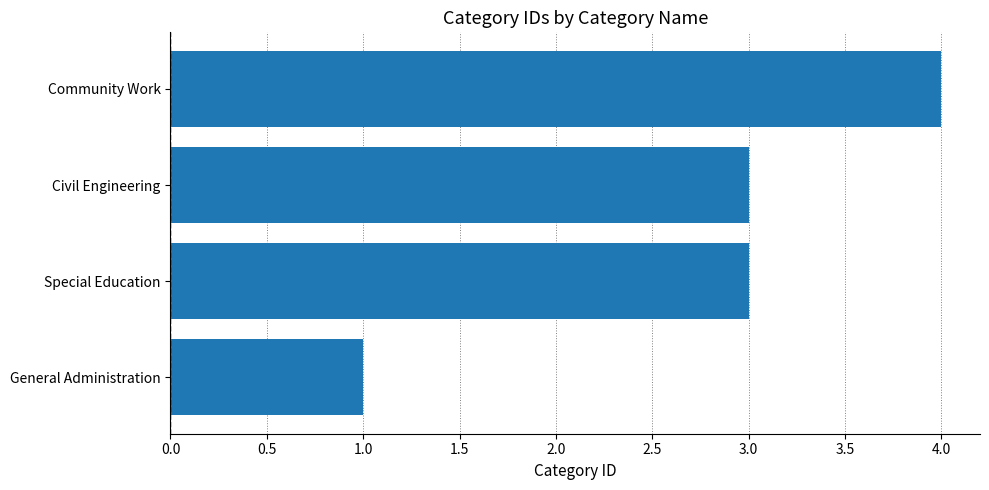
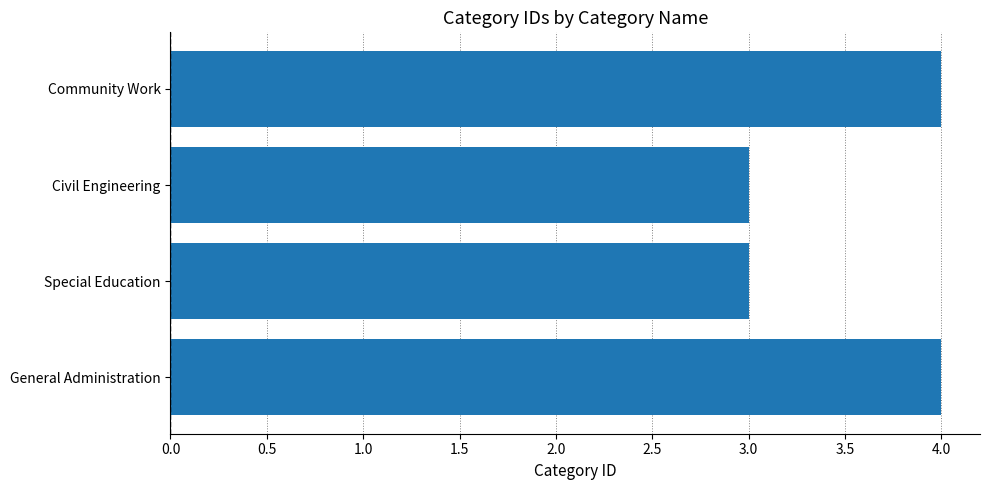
General Administration: 1 -> 4
